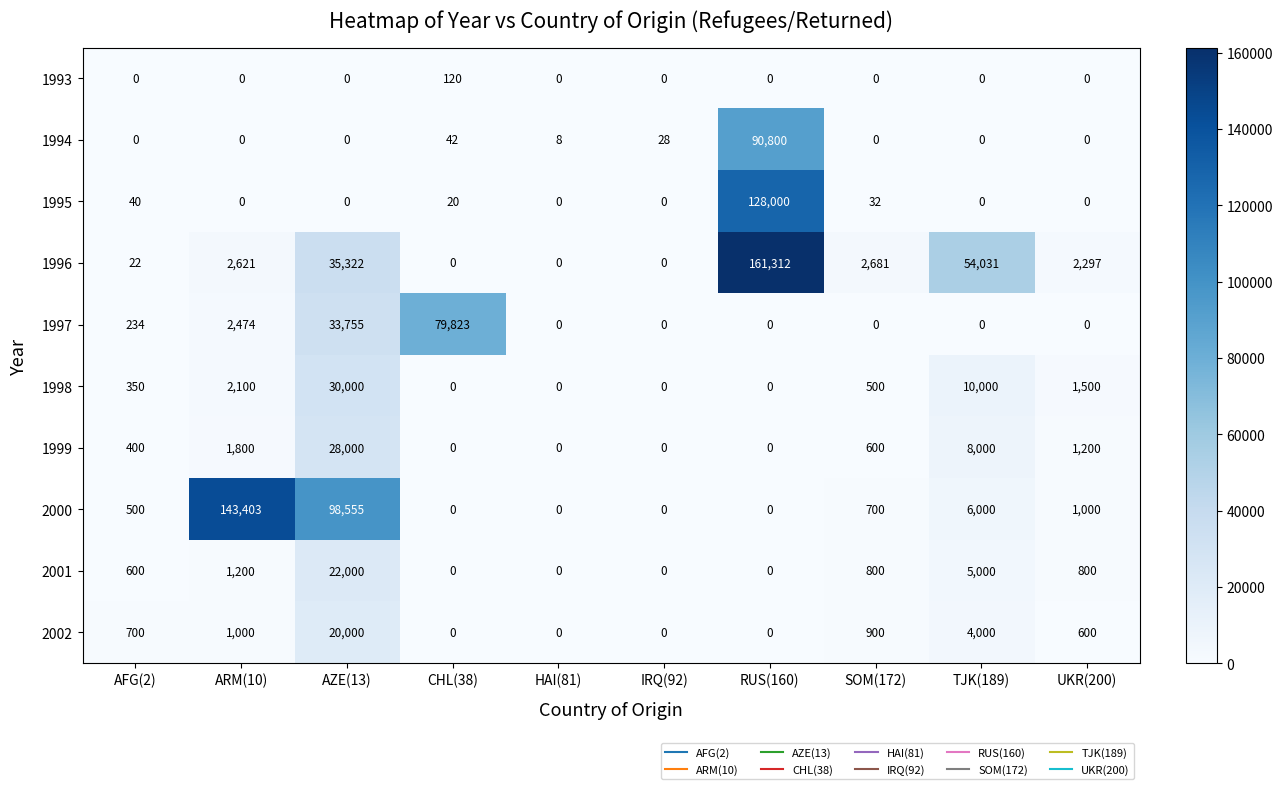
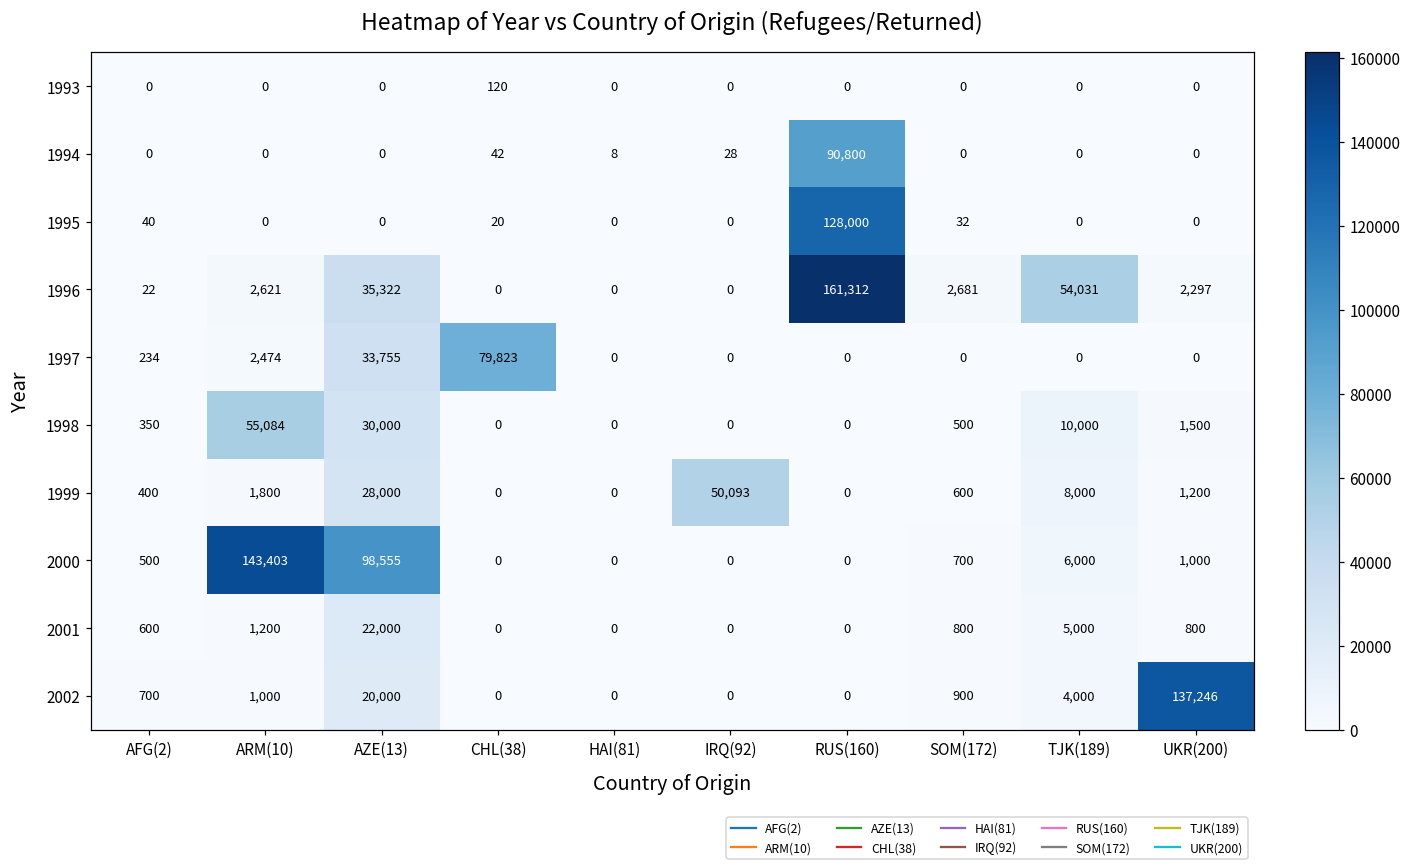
1998, ARM(10): 2,100 -> 55,084
1999, IRQ(92): 0 -> 50,093
2002, UKR(200): 600 -> 137,246
